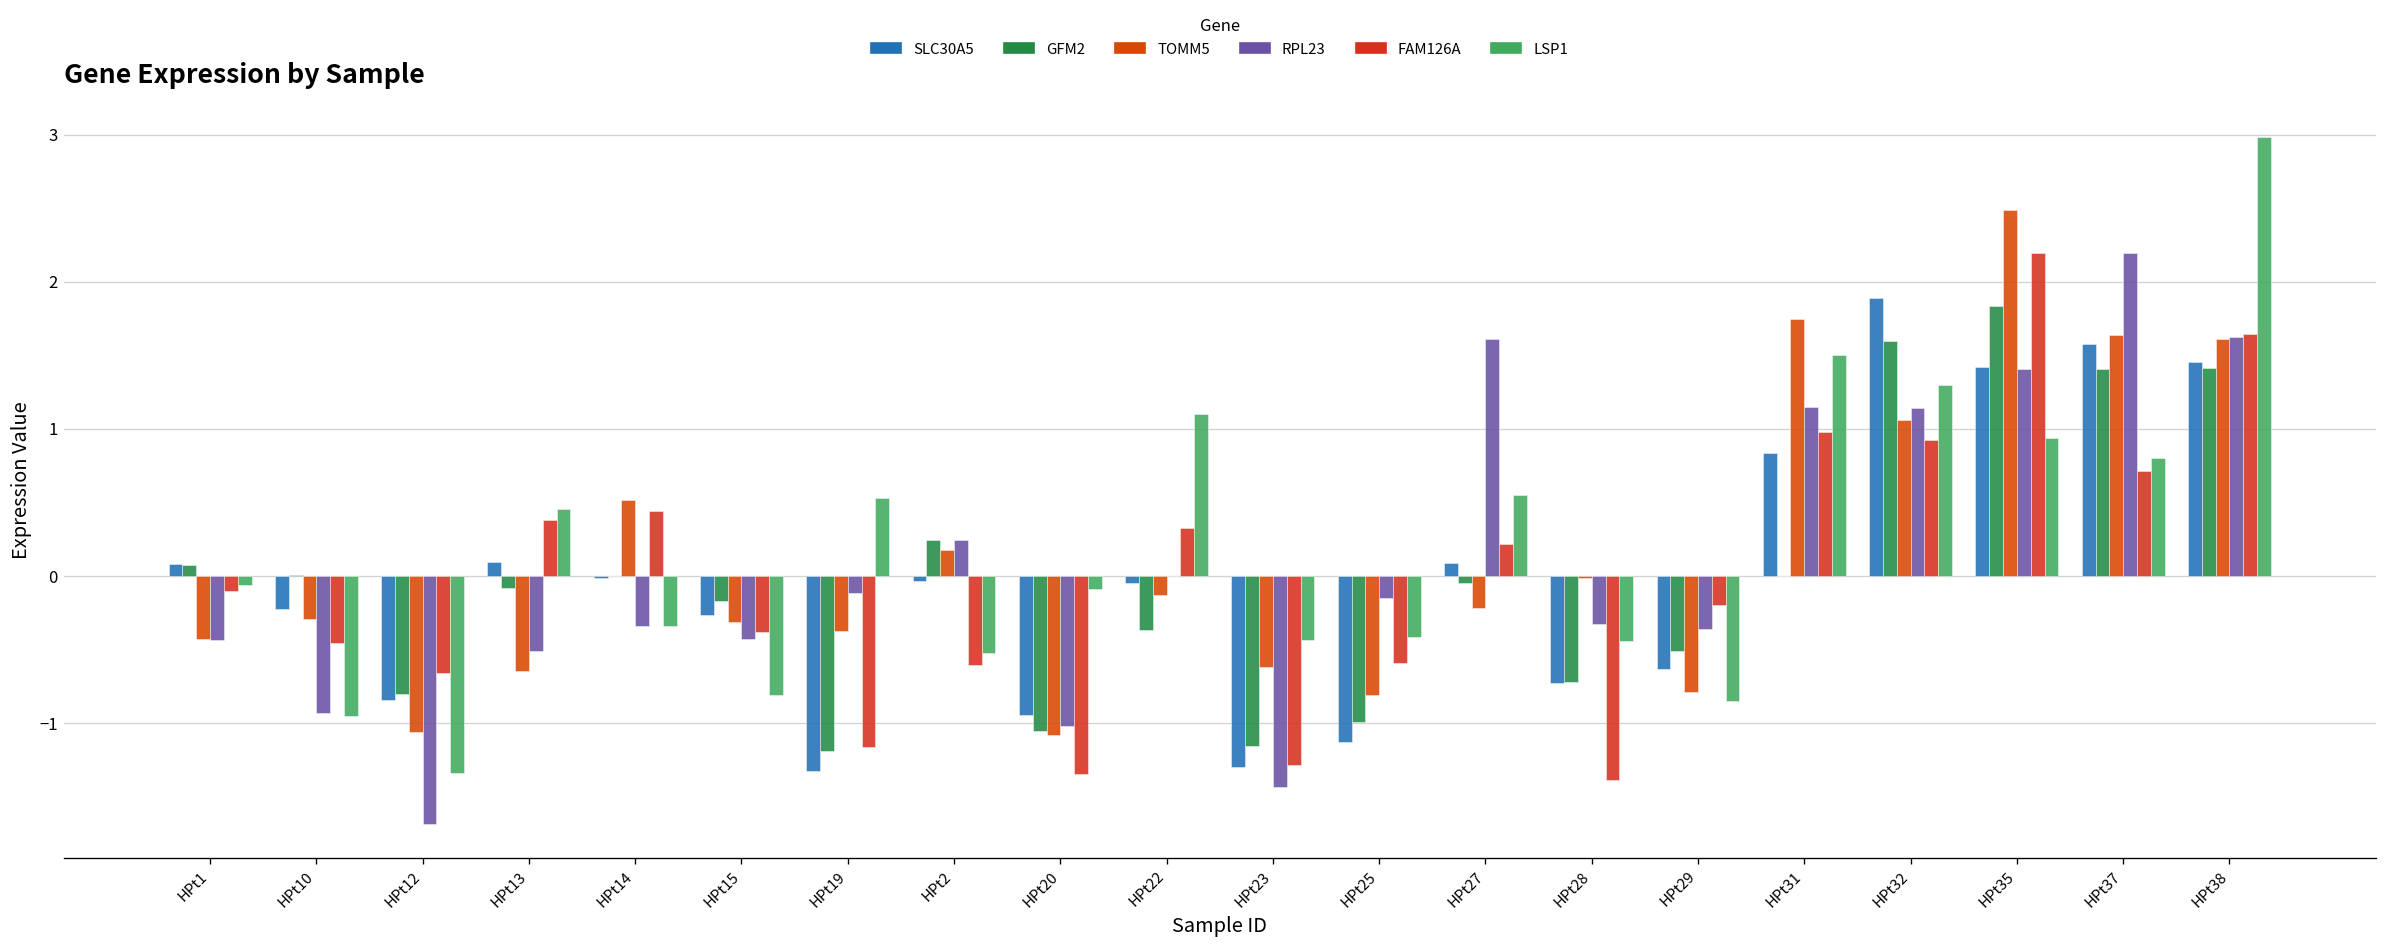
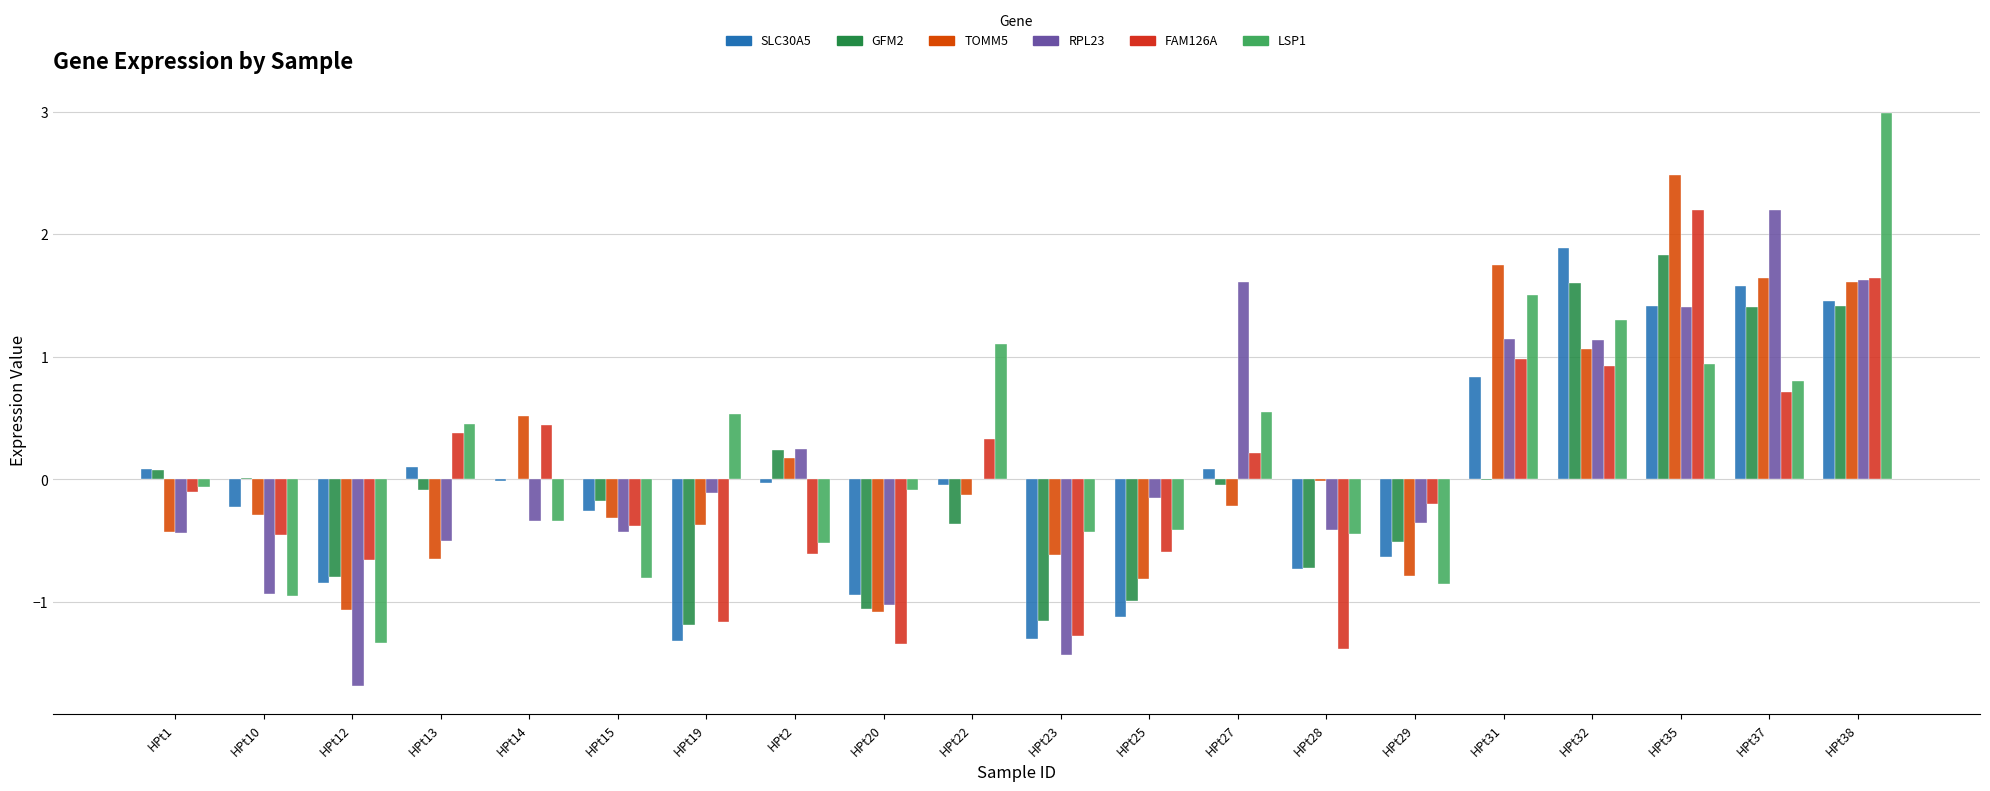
RPL23, HPt28: -0.33 -> -0.42
